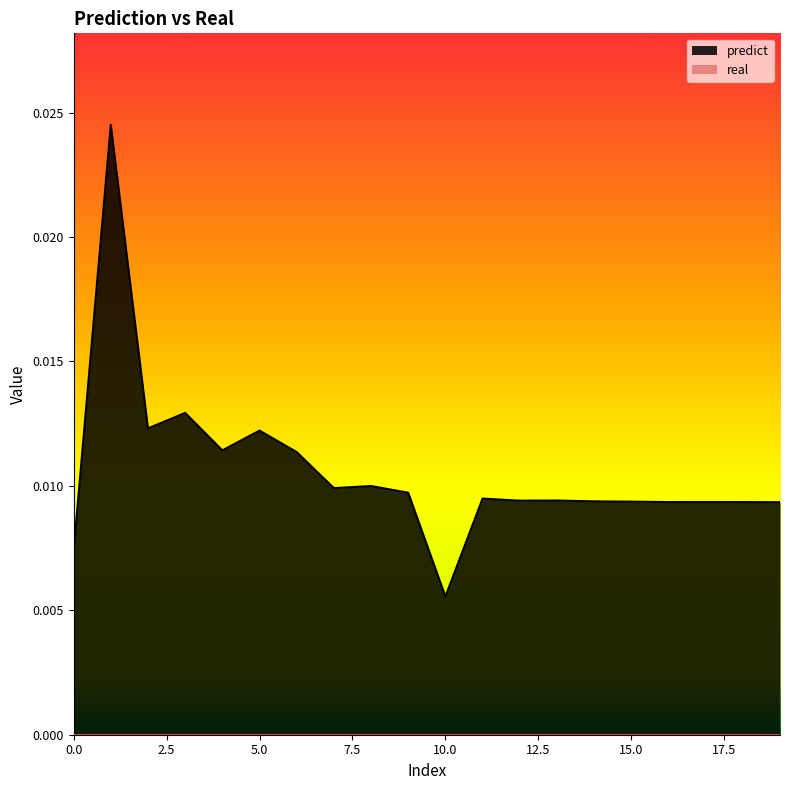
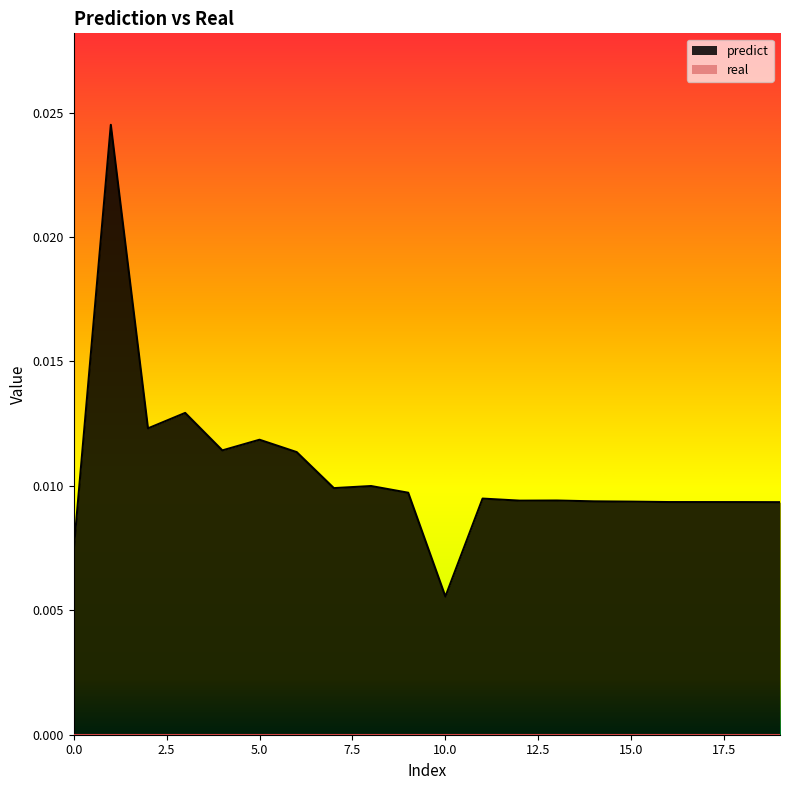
predict, 5.0: 0.0122 -> 0.0119
